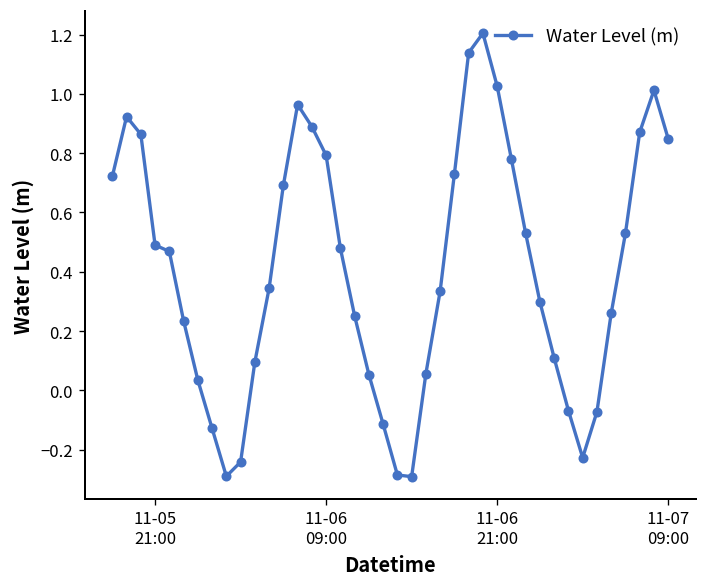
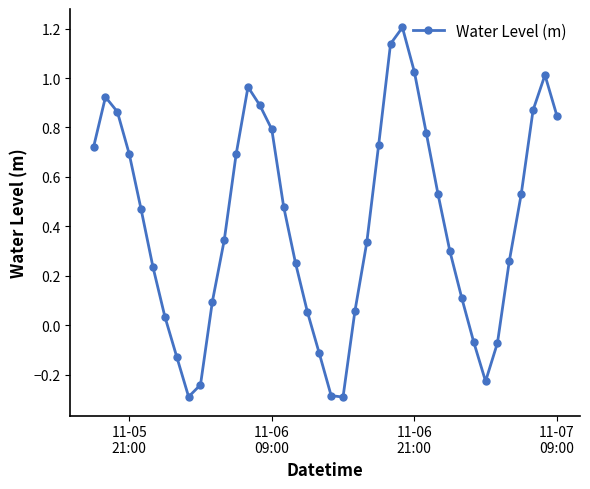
11-05 21:00: 0.49 -> 0.69
